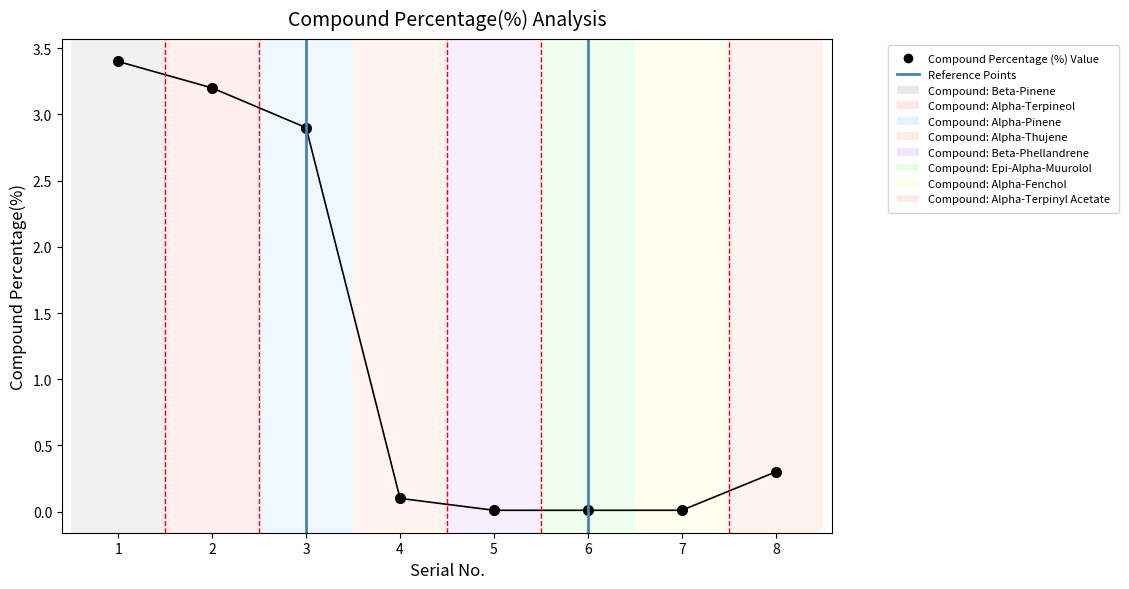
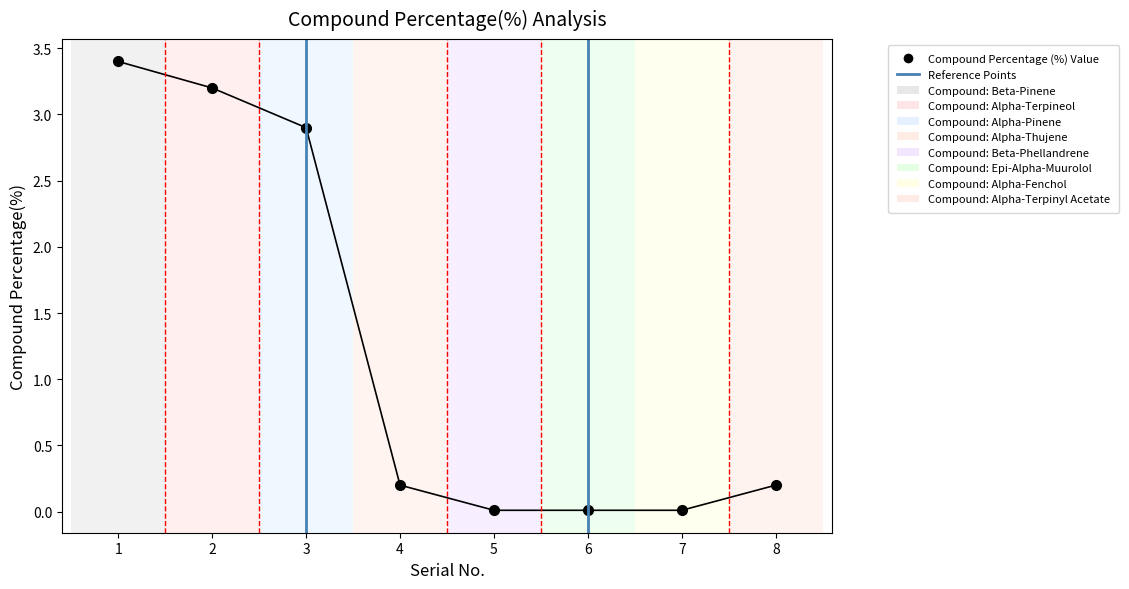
4: 0.1 -> 0.2
8: 0.3 -> 0.2
